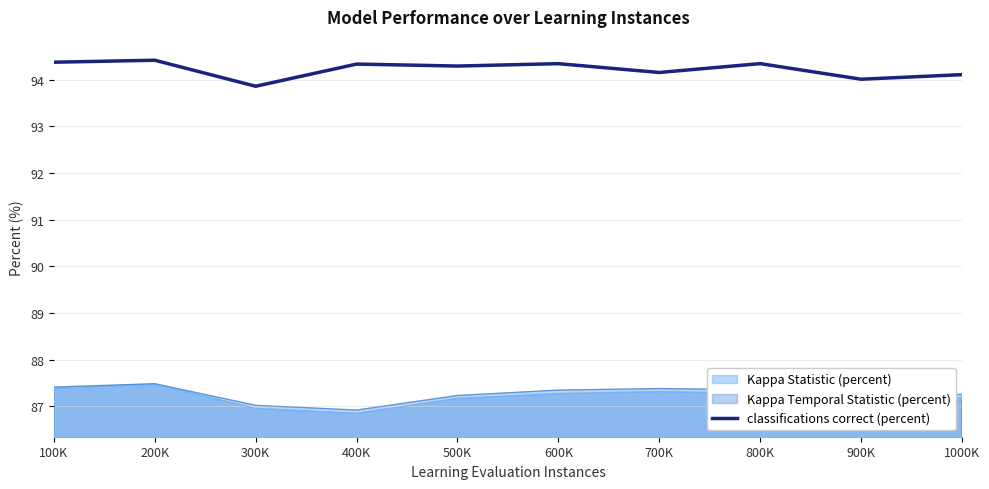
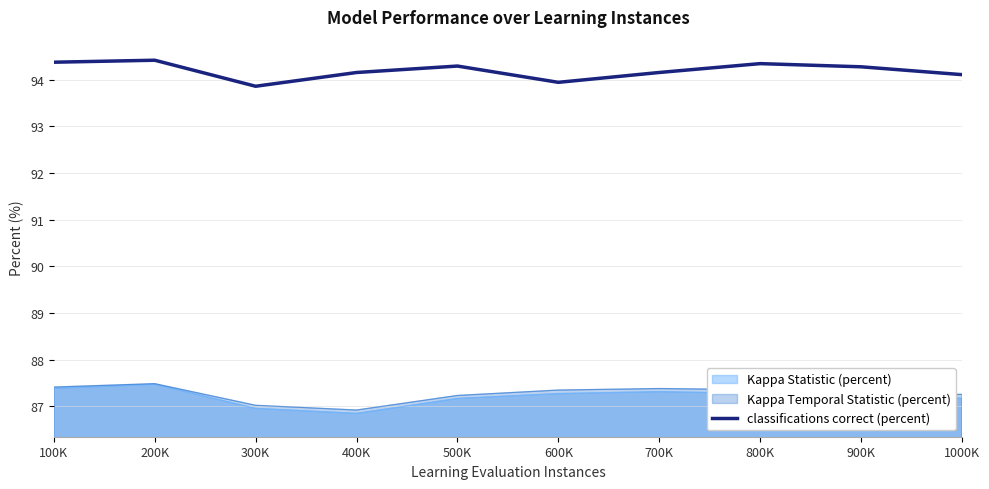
classifications correct (percent), 400K: 94.3 -> 94.2
classifications correct (percent), 600K: 94.3 -> 93.9
classifications correct (percent), 900K: 94.0 -> 94.3
